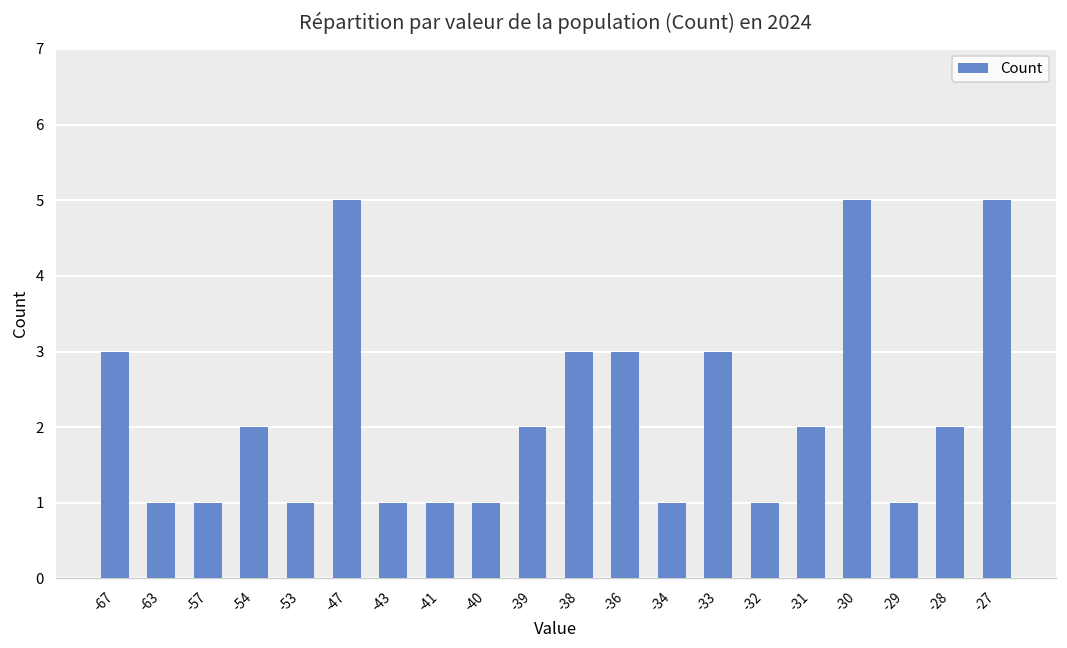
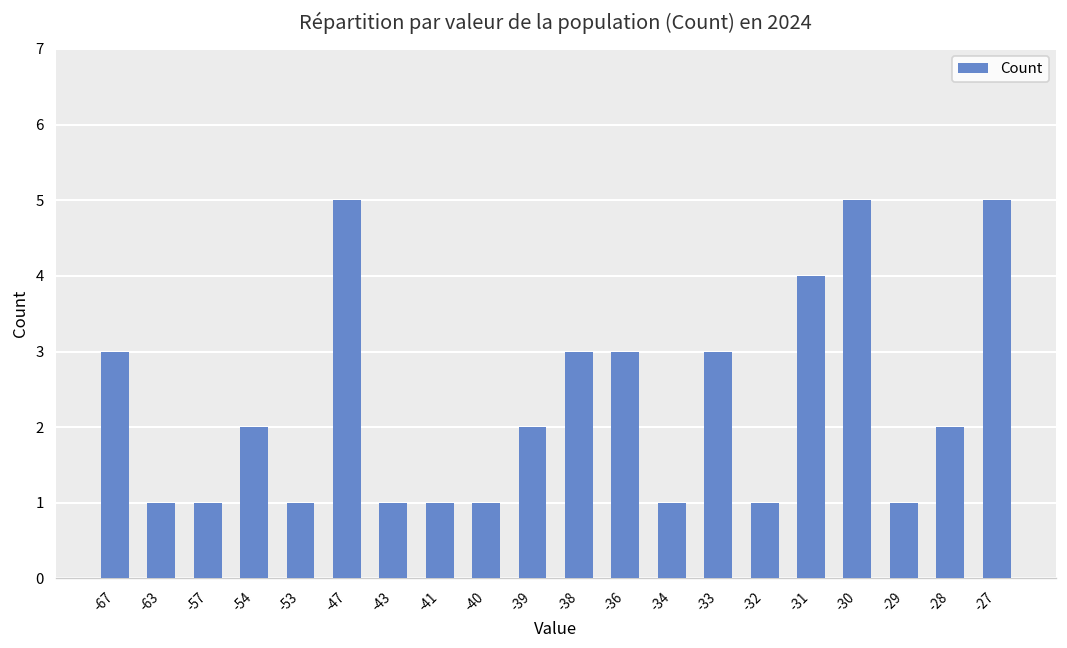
-31: 2 -> 4
